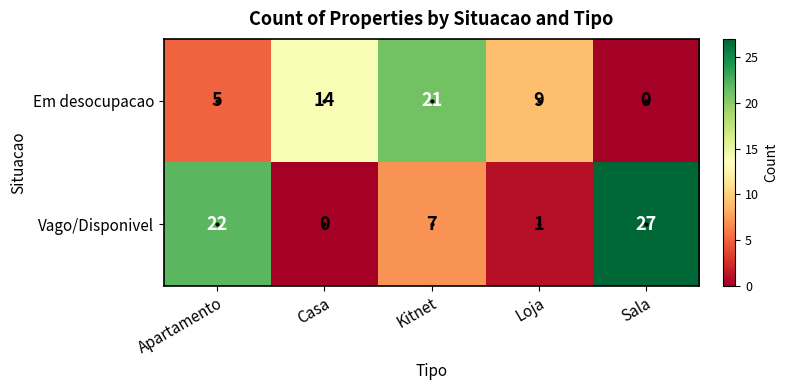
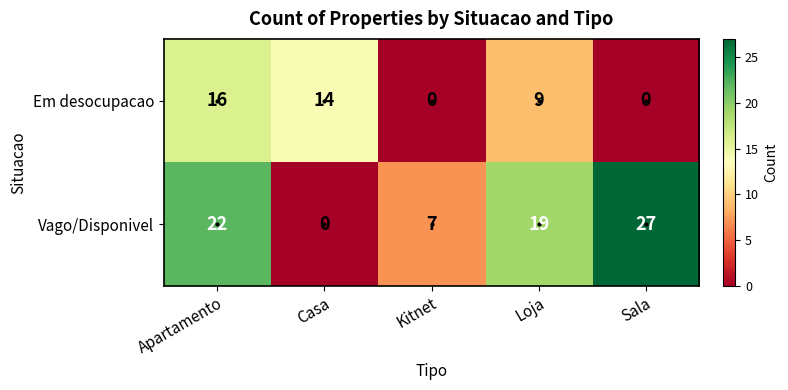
Em desocupacao, Apartamento: 5 -> 16
Em desocupacao, Kitnet: 21 -> 0
Vago/Disponivel, Loja: 1 -> 19
